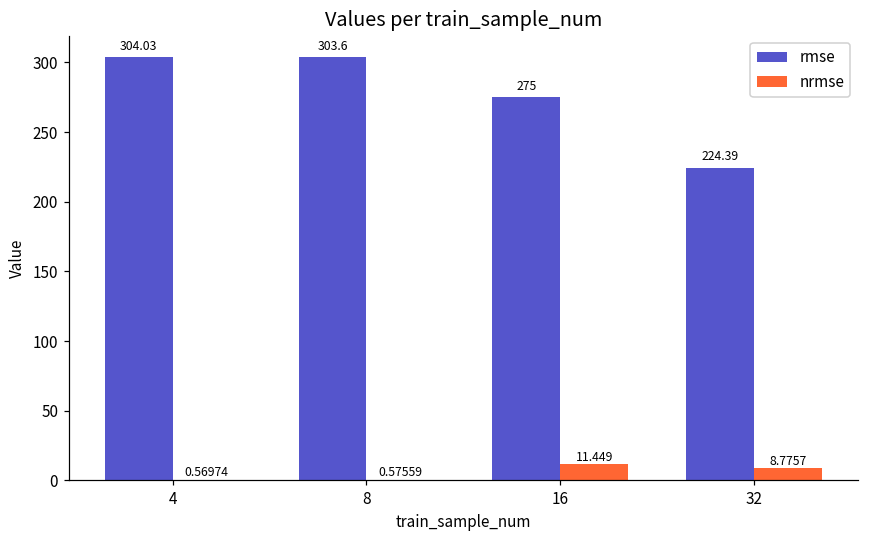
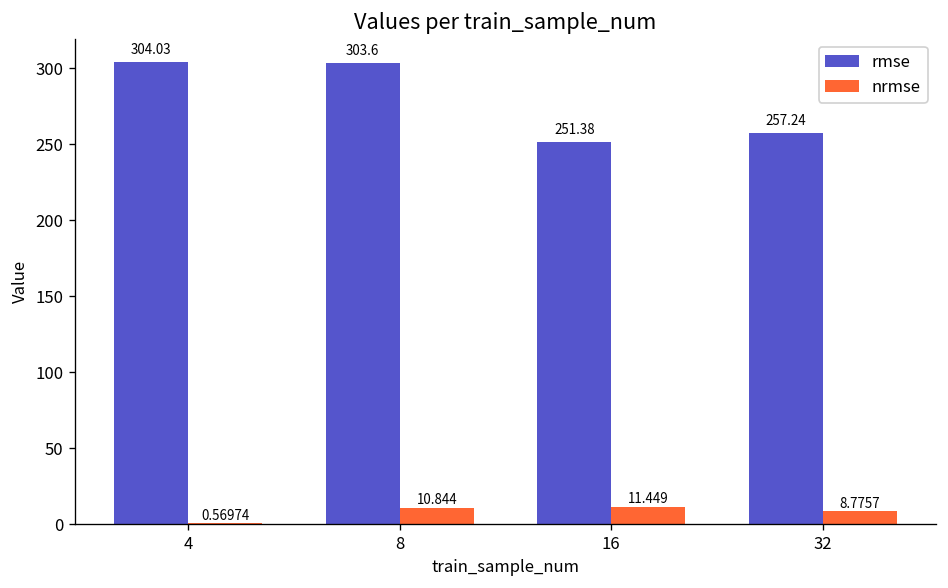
nrmse, 8: 0.57559 -> 10.844
rmse, 16: 275 -> 251.38
rmse, 32: 224.39 -> 257.24
